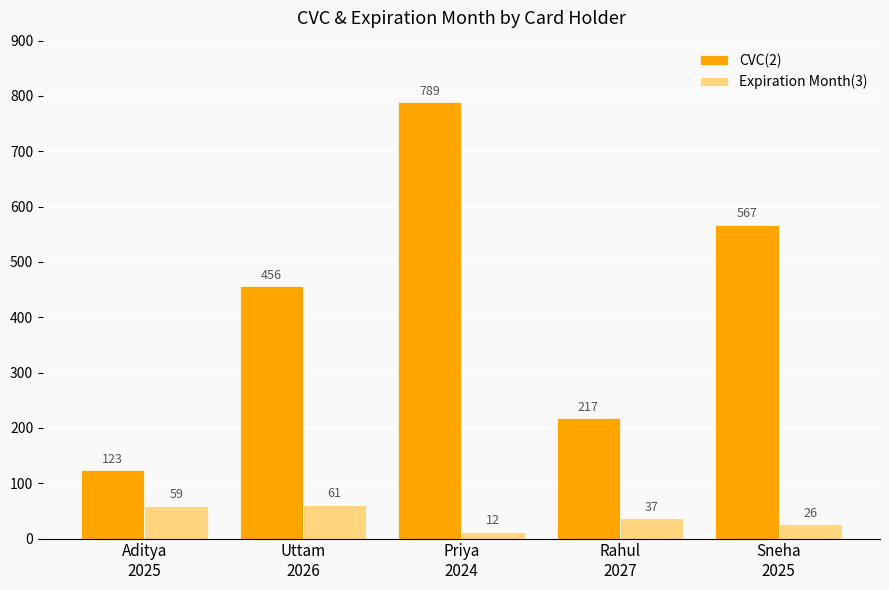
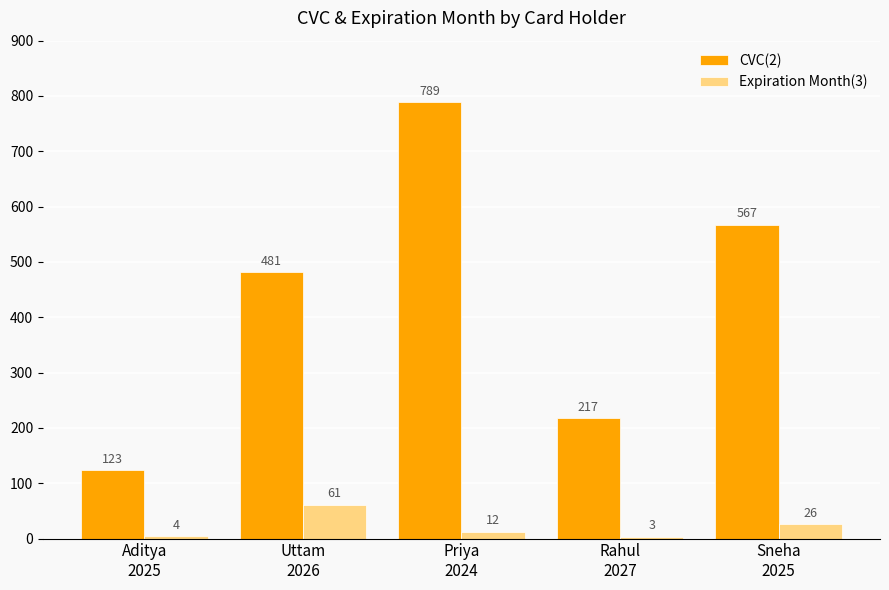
Expiration Month(3), Aditya 2025: 59 -> 4
CVC(2), Uttam 2026: 456 -> 481
Expiration Month(3), Rahul 2027: 37 -> 3
